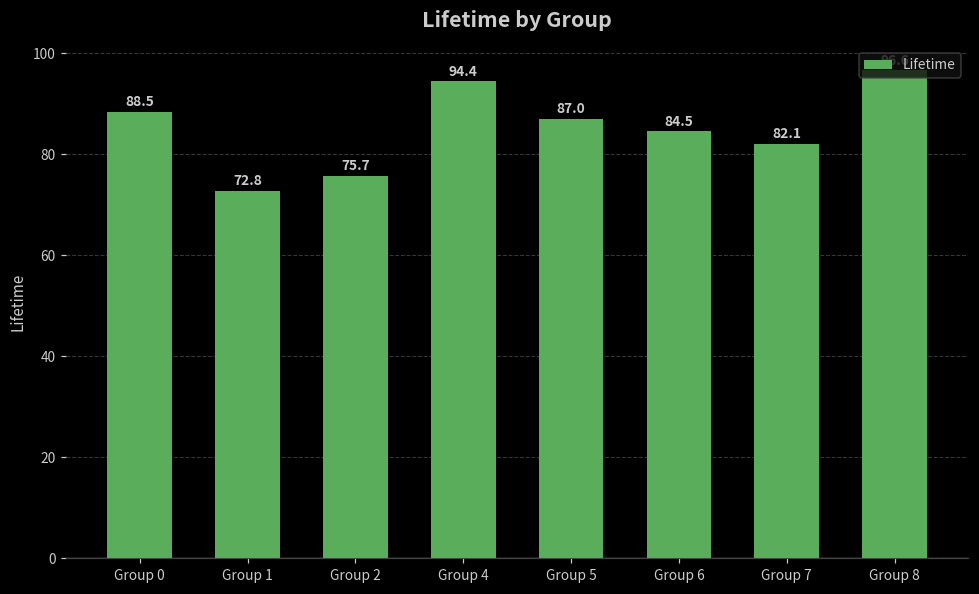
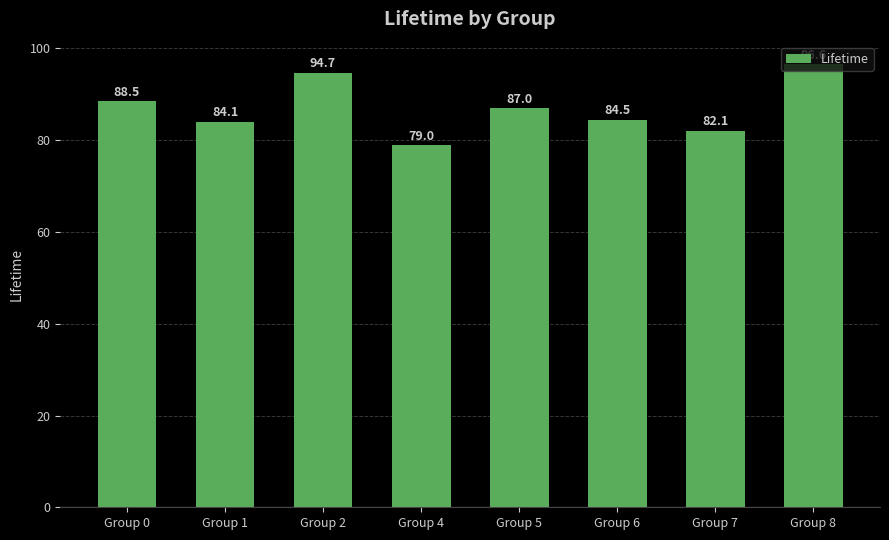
Group 1: 72.8 -> 84.1
Group 2: 75.7 -> 94.7
Group 4: 94.4 -> 79.0
